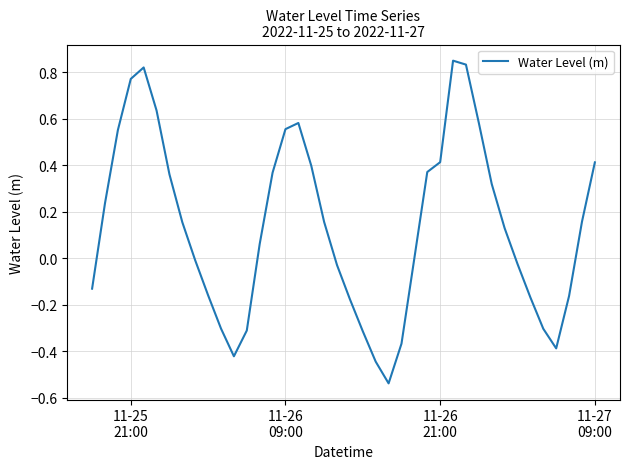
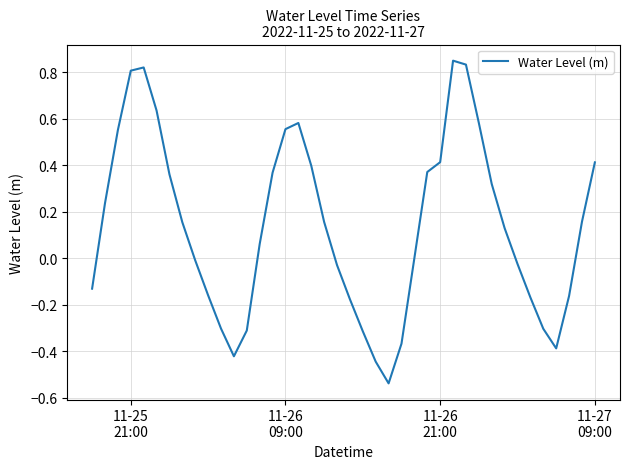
11-25 21:00: 0.77 -> 0.81
